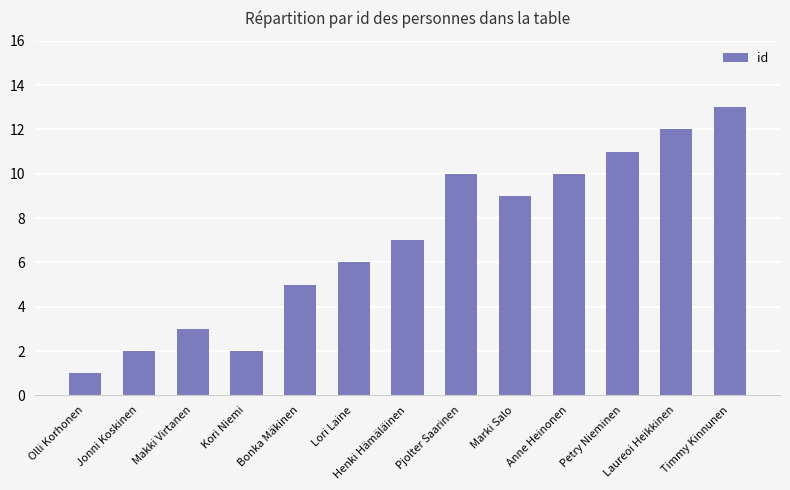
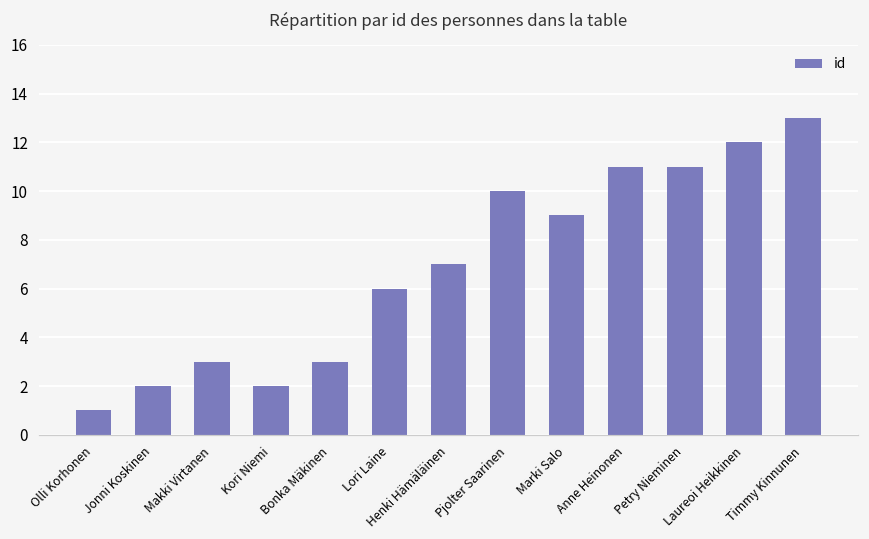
Bonka Mäkinen: 5 -> 3
Anne Heinonen: 10 -> 11
